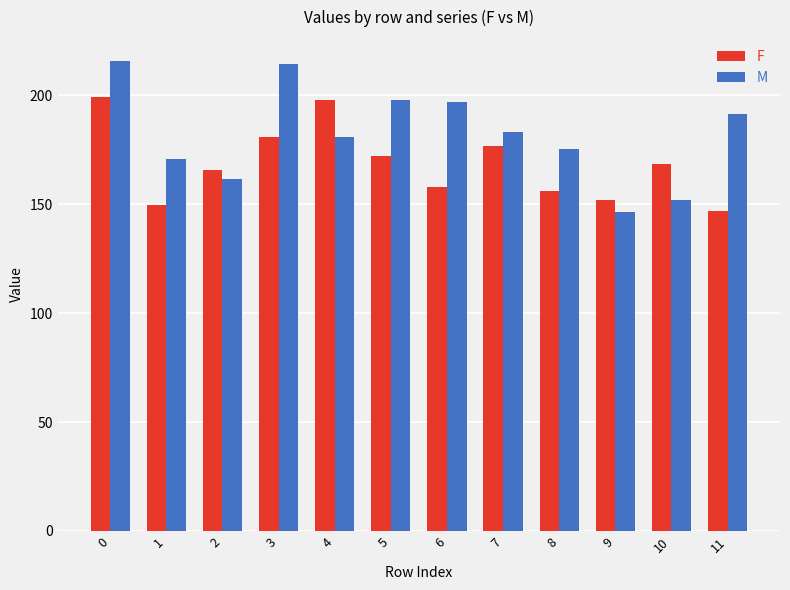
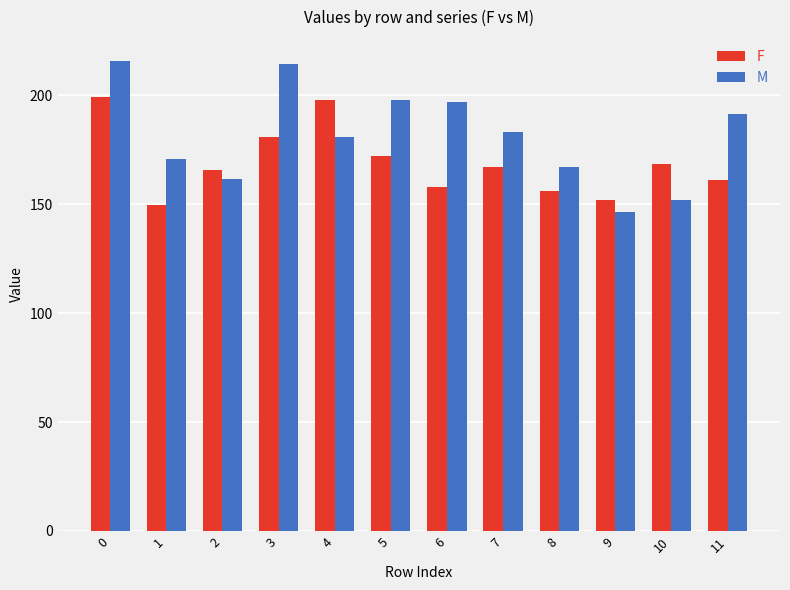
F, 7: 177 -> 167
M, 8: 175 -> 167
F, 11: 147 -> 161
